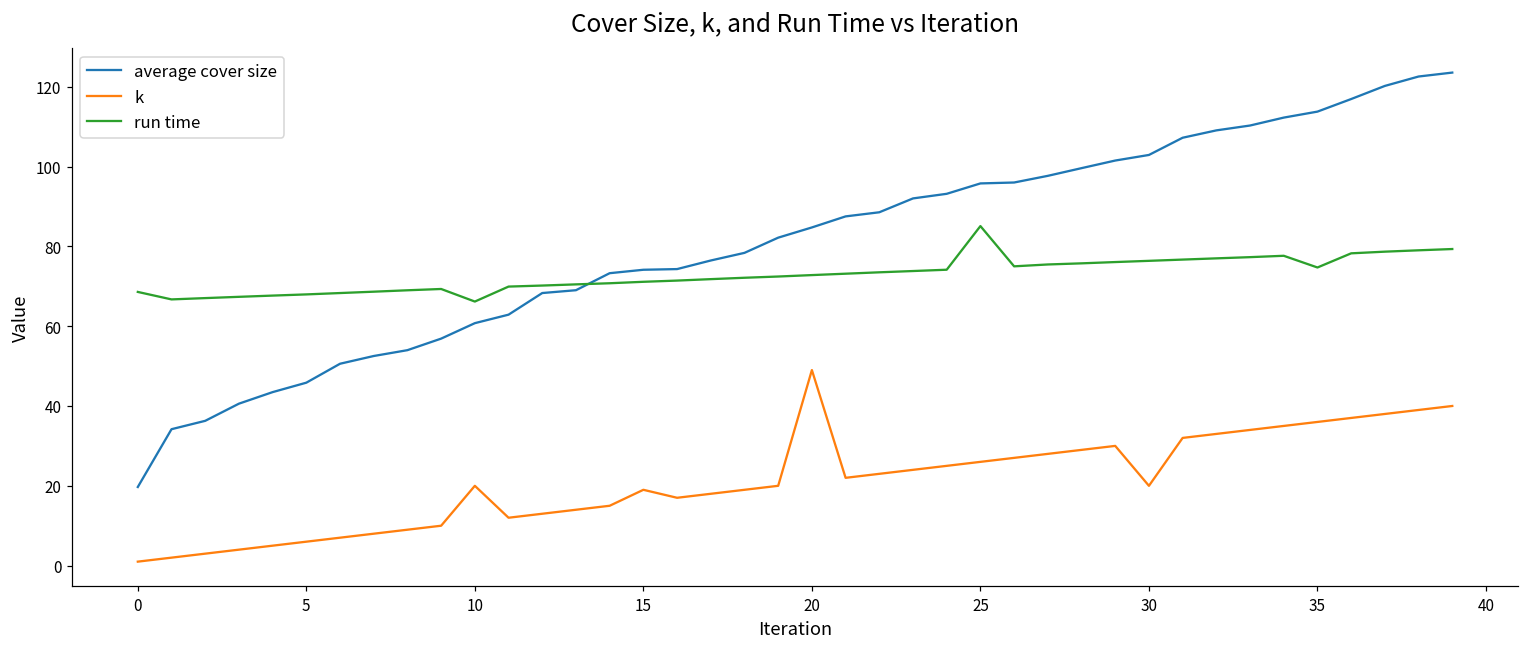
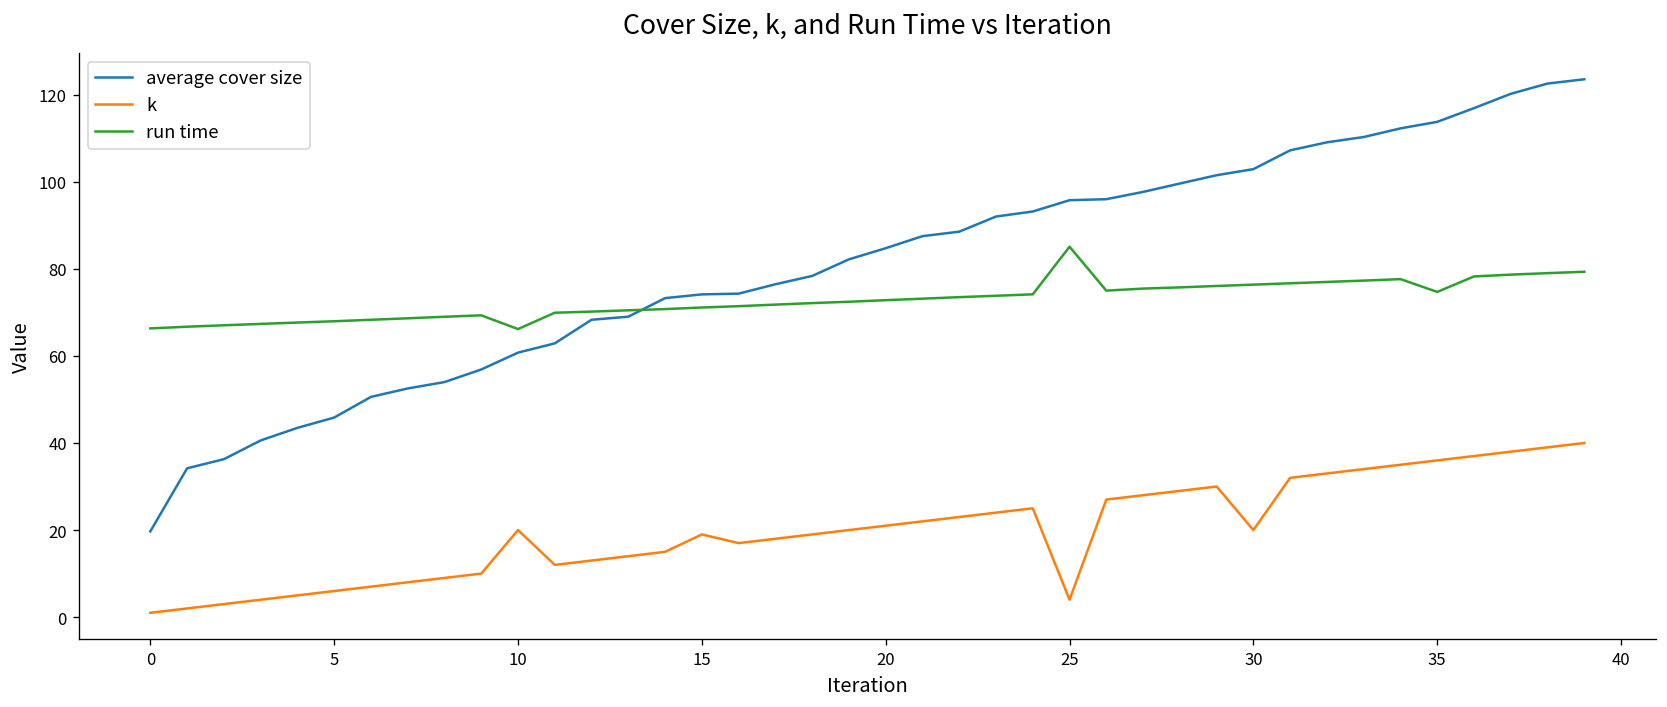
run time, 0: 69 -> 66
k, 20: 49 -> 21
k, 25: 26 -> 4
